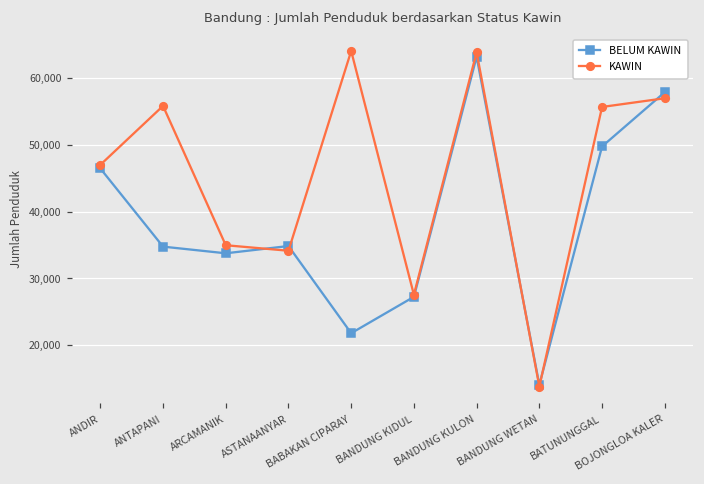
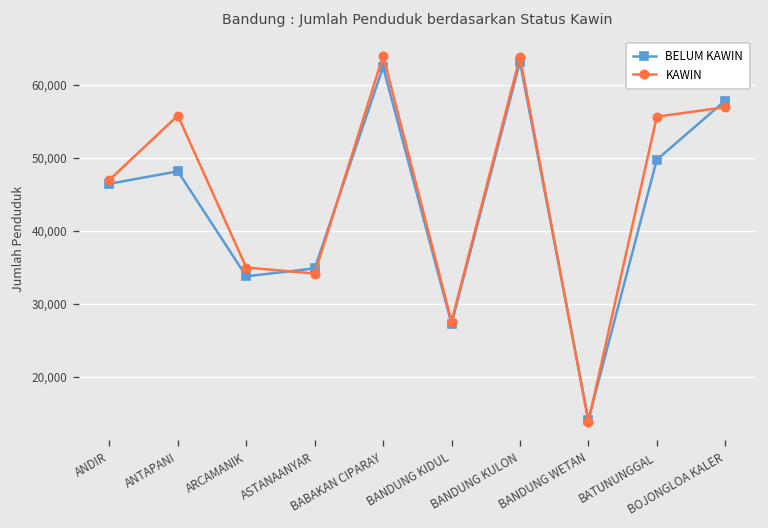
BELUM KAWIN, ANTAPANI: 35,000 -> 48,000
BELUM KAWIN, BABAKAN CIPARAY: 22,000 -> 62,000
